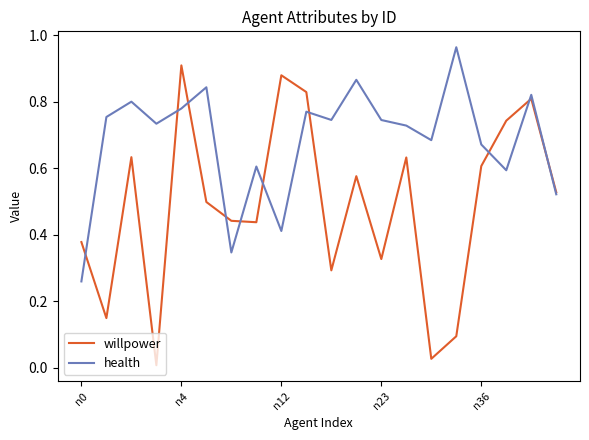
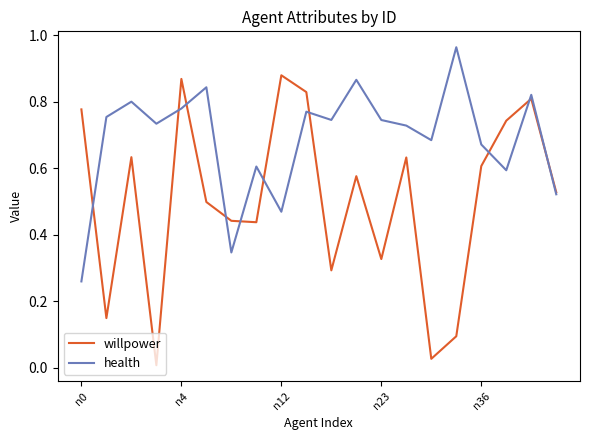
willpower, n0: 0.38 -> 0.78
willpower, n4: 0.91 -> 0.87
health, n12: 0.41 -> 0.47
